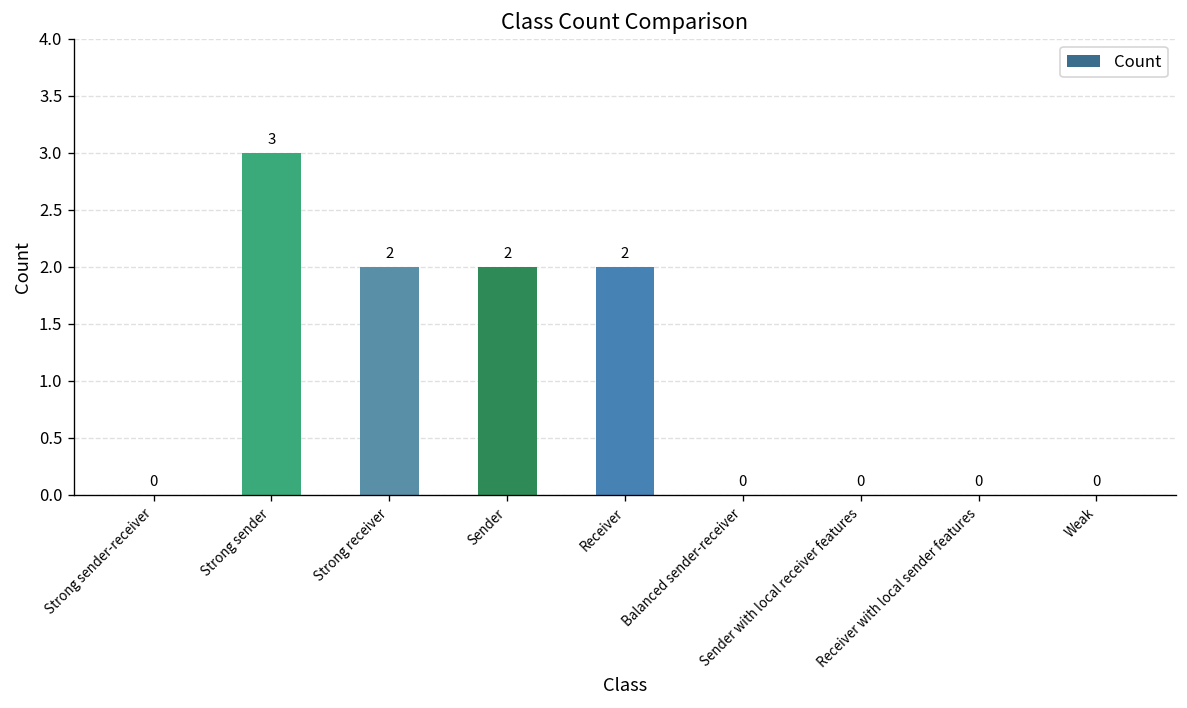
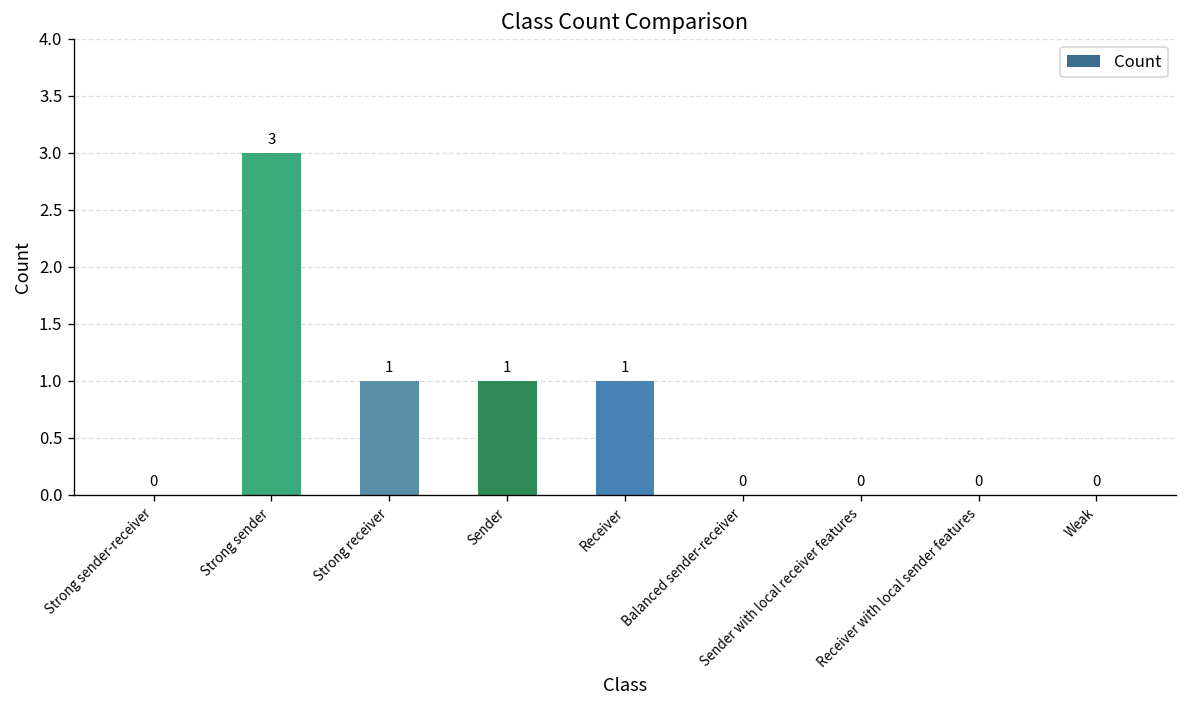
Strong receiver: 2 -> 1
Sender: 2 -> 1
Receiver: 2 -> 1
